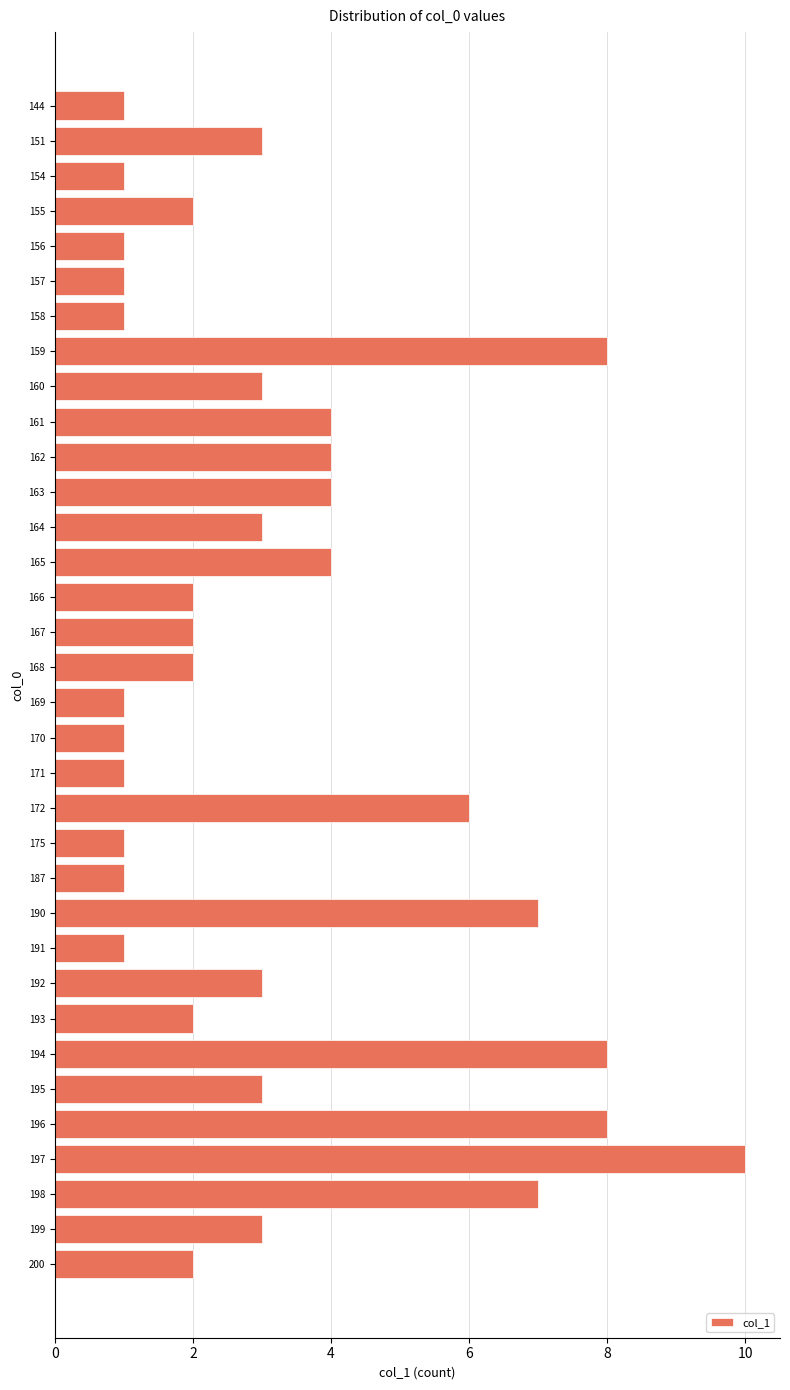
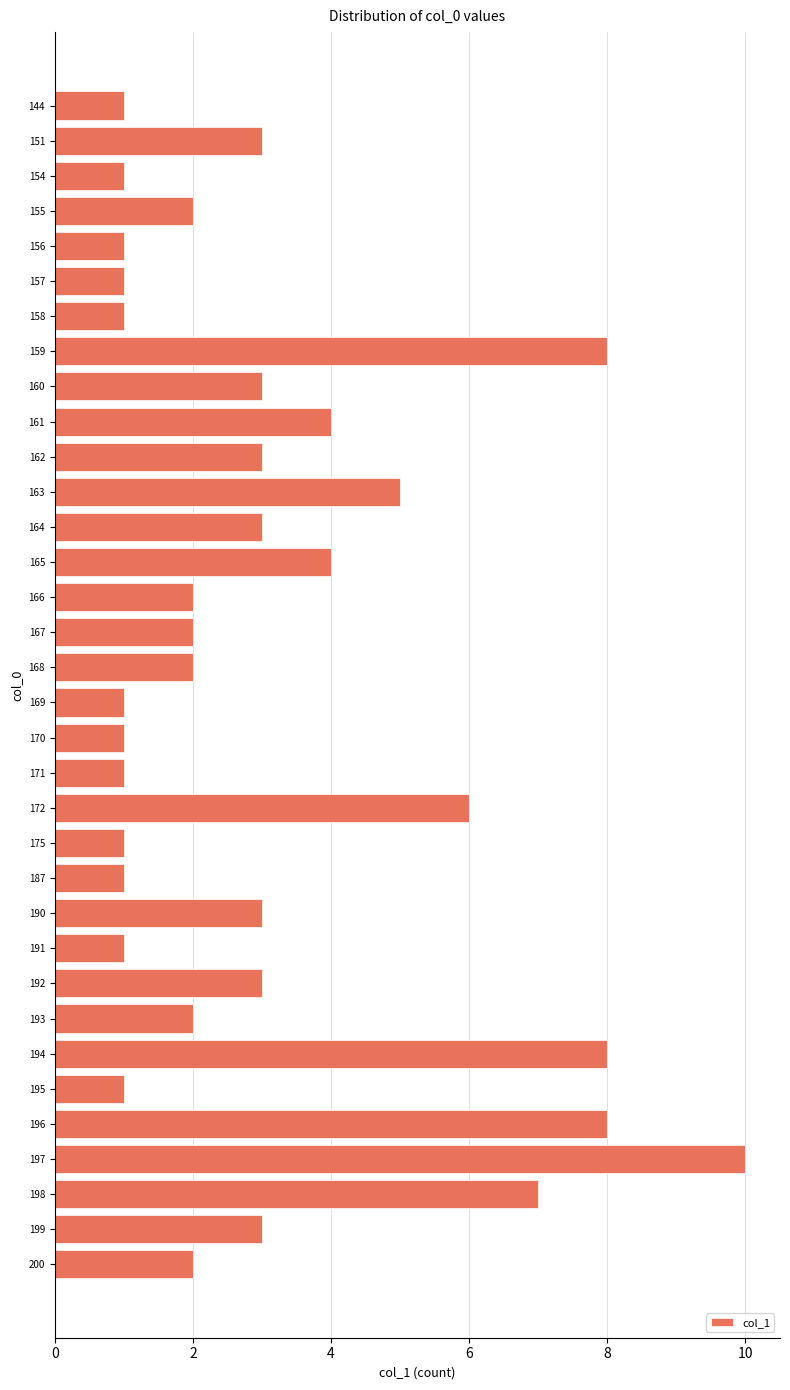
162: 4 -> 3
163: 4 -> 5
190: 7 -> 3
195: 3 -> 1
